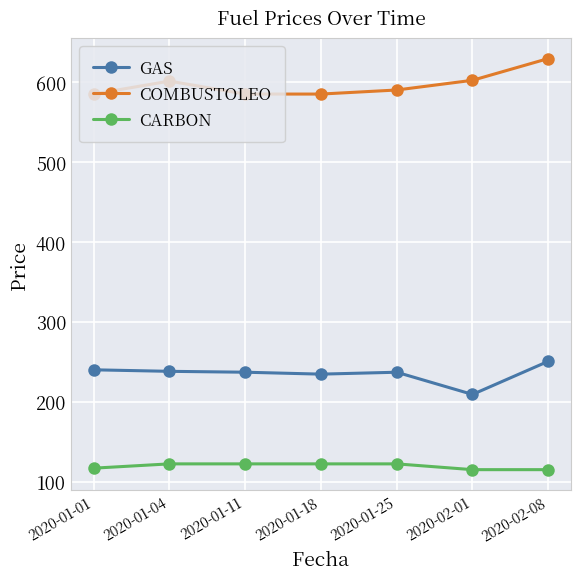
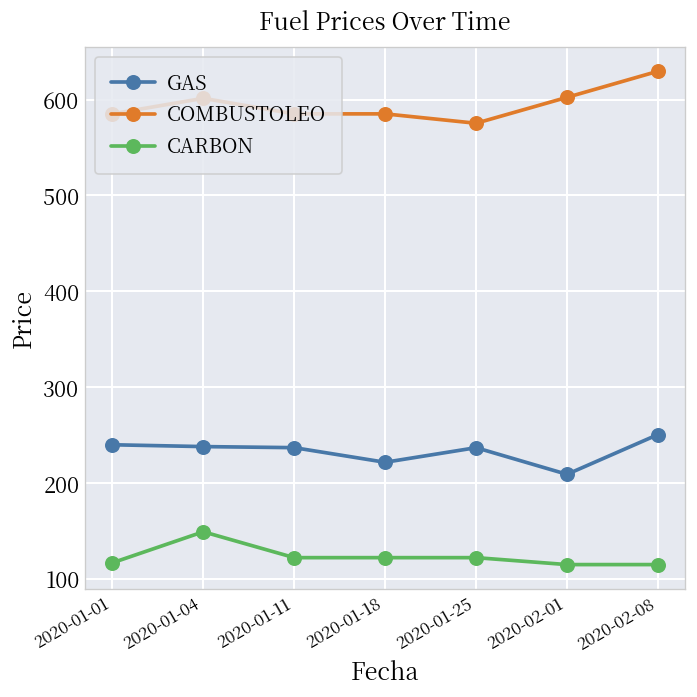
CARBON, 2020-01-04: 120 -> 150
GAS, 2020-01-18: 230 -> 220
COMBUSTOLEO, 2020-01-25: 590 -> 580
